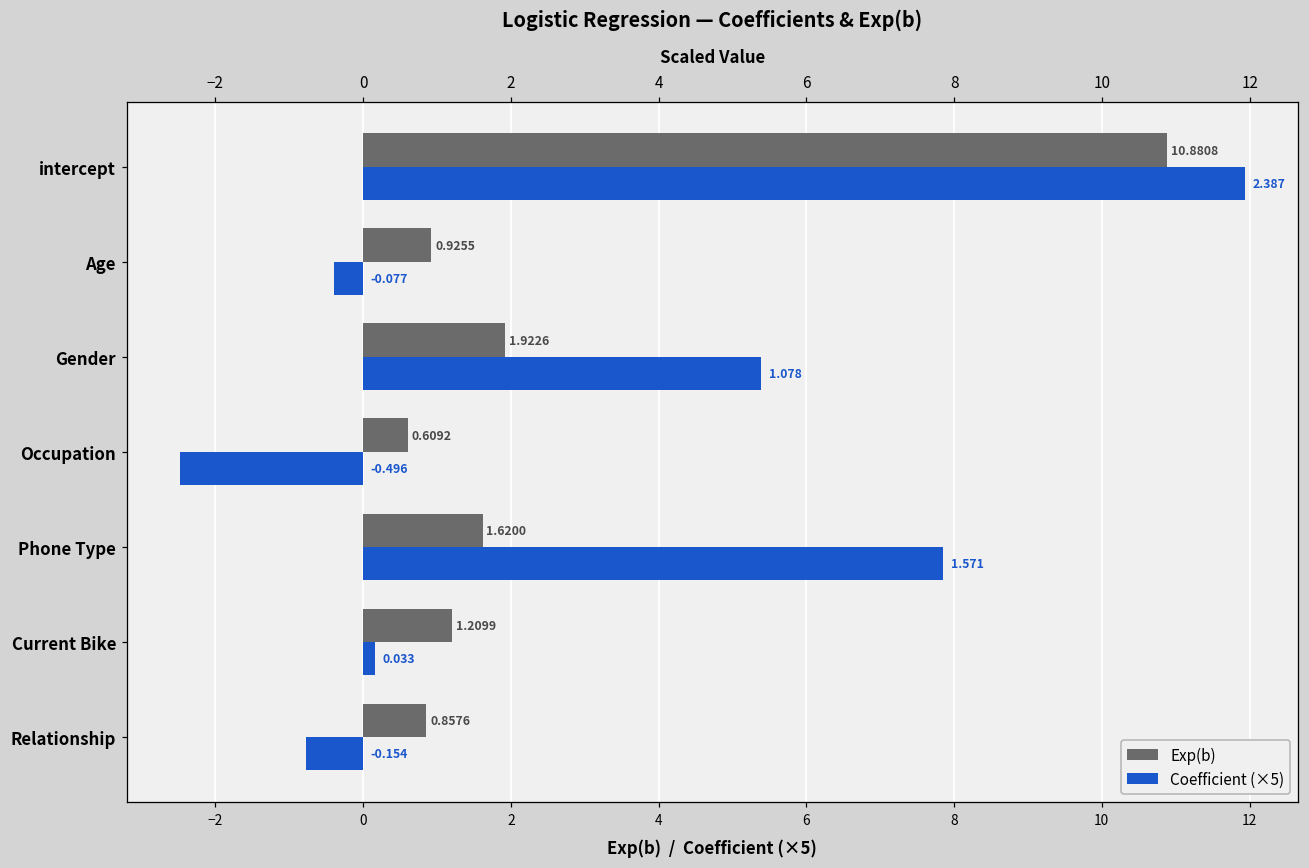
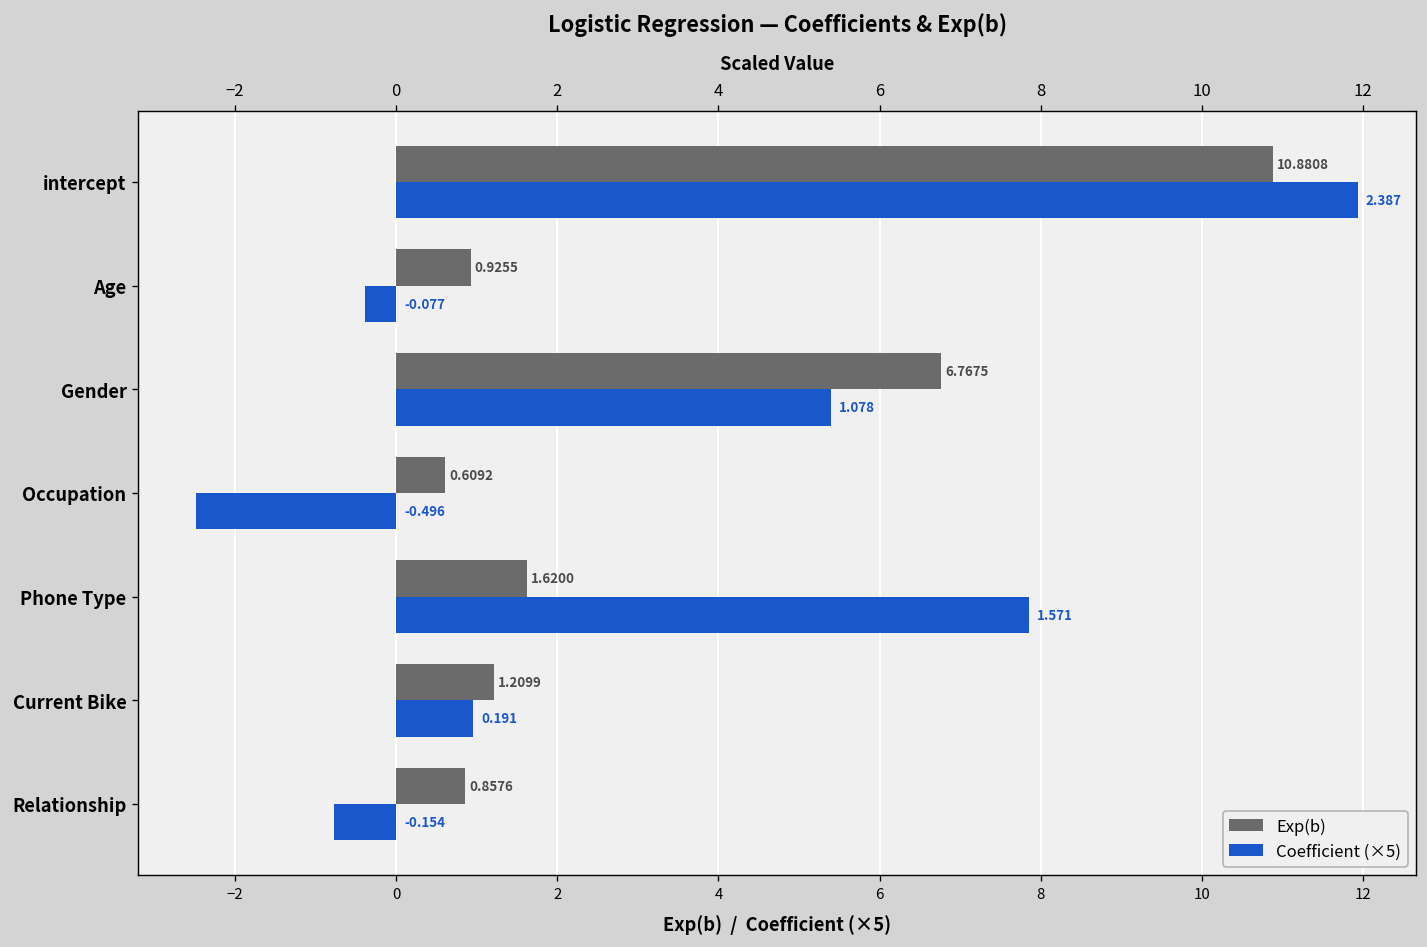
Exp(b), Gender: 1.9226 -> 6.7675
Coefficient (×5), Current Bike: 0.033 -> 0.191
